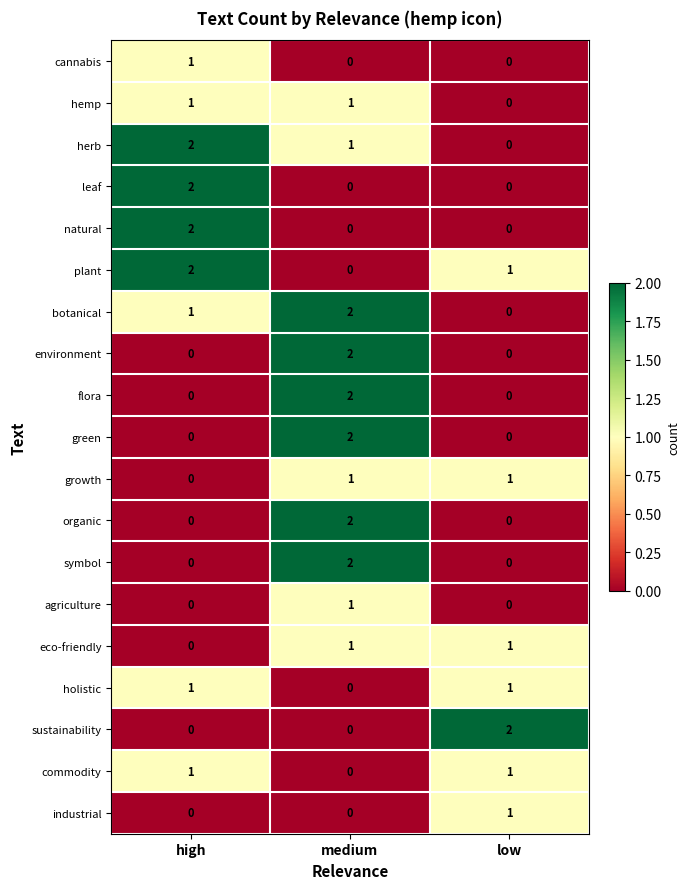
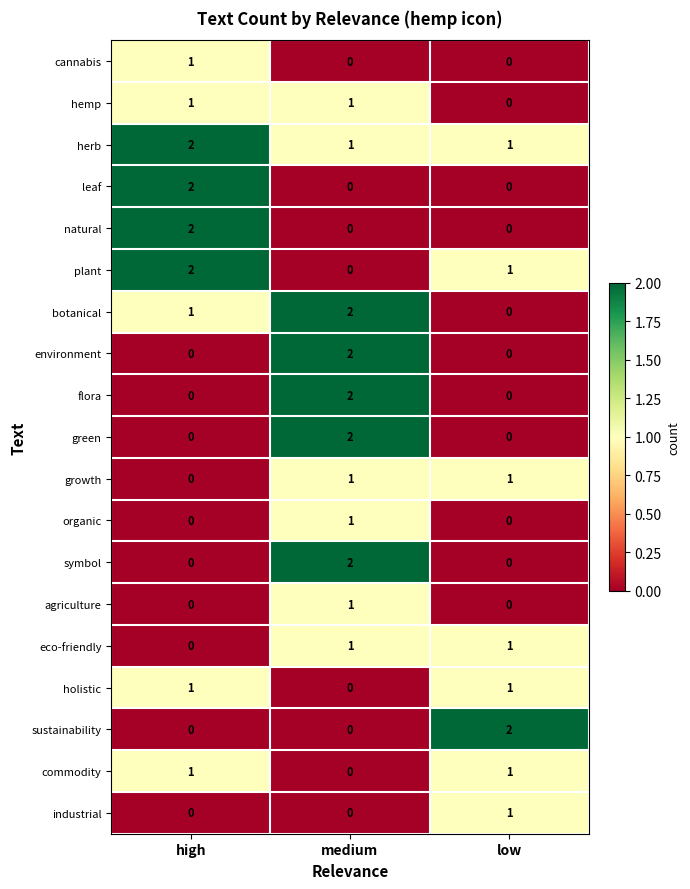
herb, low: 0 -> 1
organic, medium: 2 -> 1
